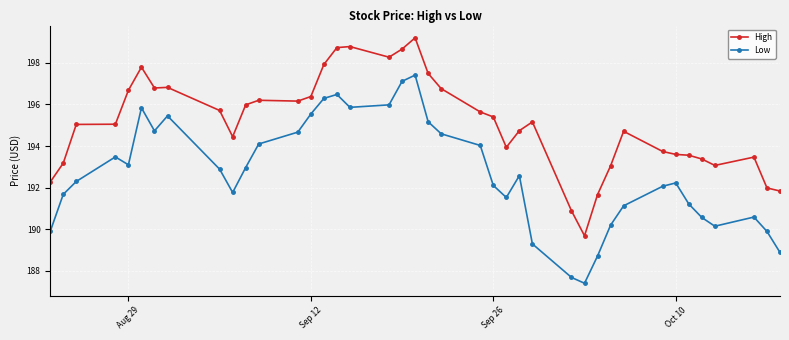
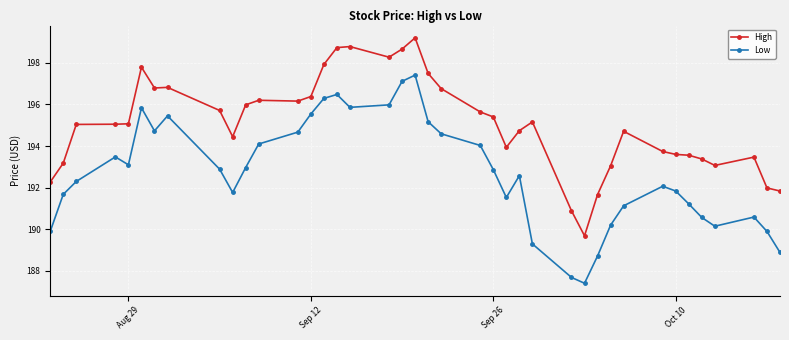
High, Aug 29: 196.7 -> 195.1
Low, Sep 26: 192.1 -> 192.9
Low, Oct 10: 192.2 -> 191.8
